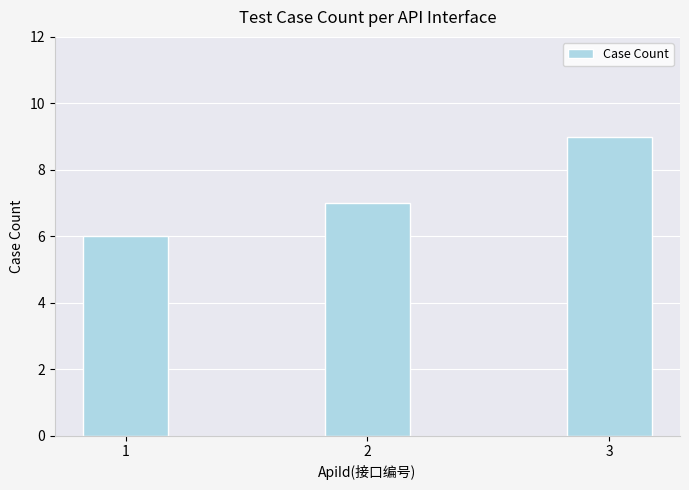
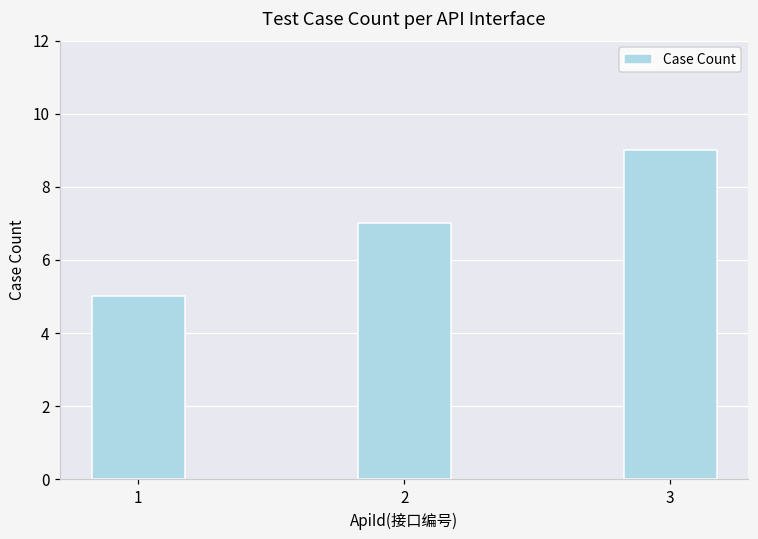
1: 6 -> 5
